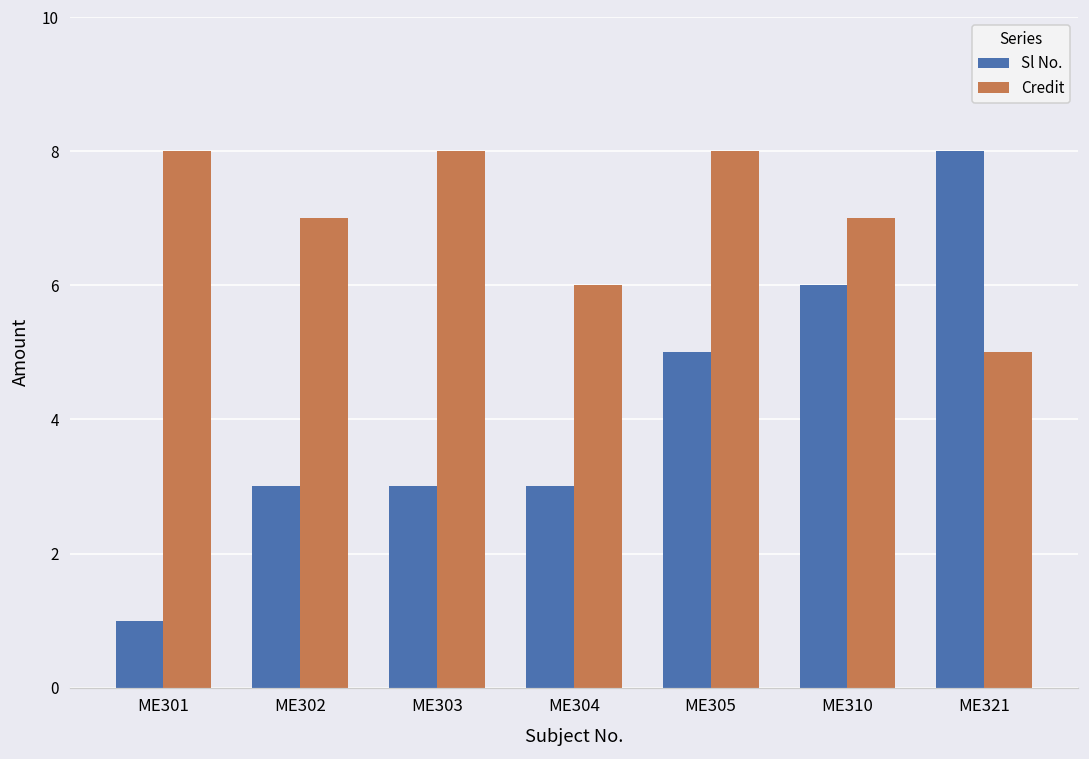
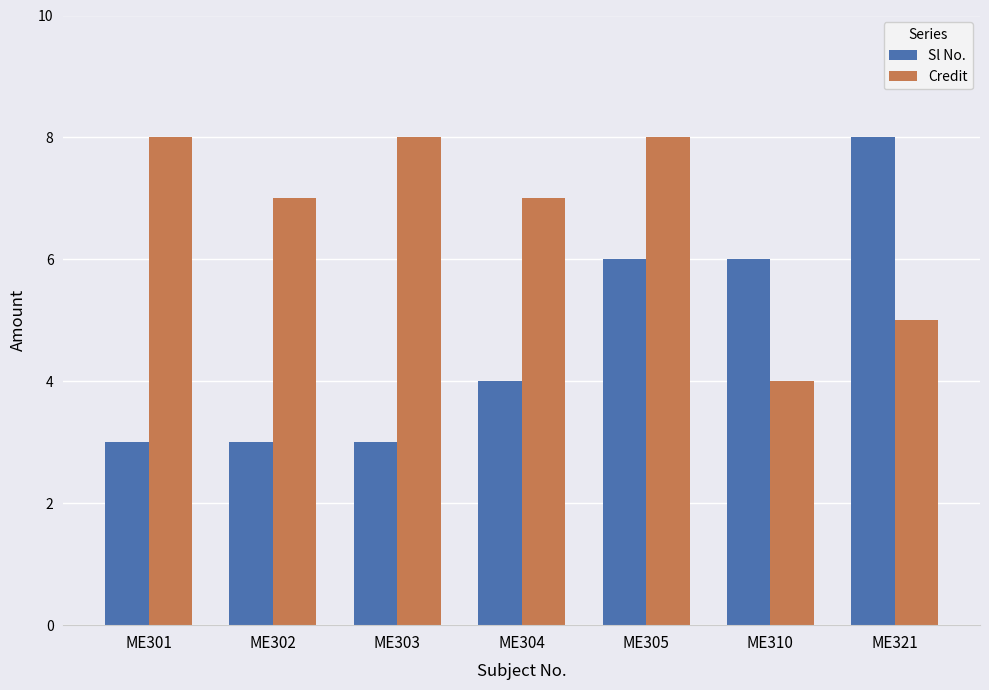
Sl No., ME301: 1 -> 3
Sl No., ME304: 3 -> 4
Credit, ME304: 6 -> 7
Sl No., ME305: 5 -> 6
Credit, ME310: 7 -> 4
